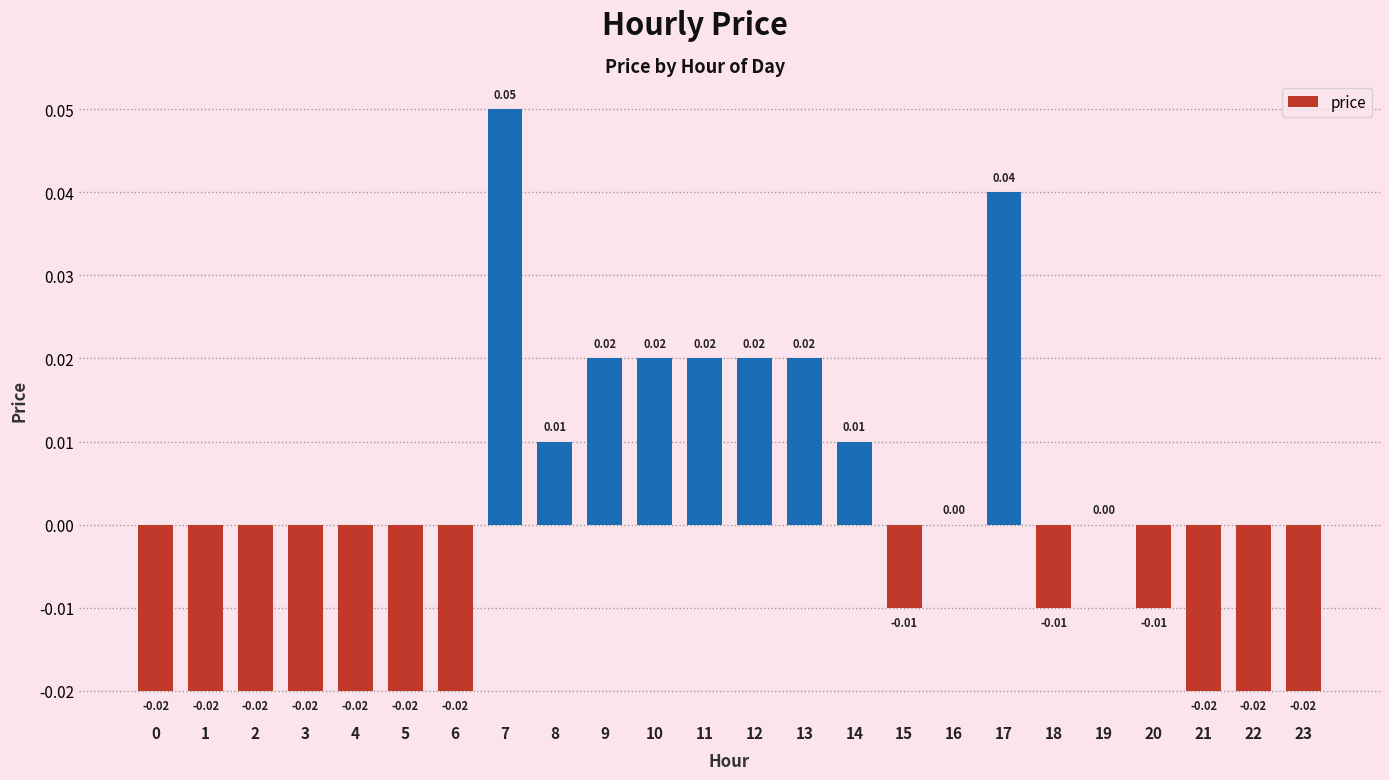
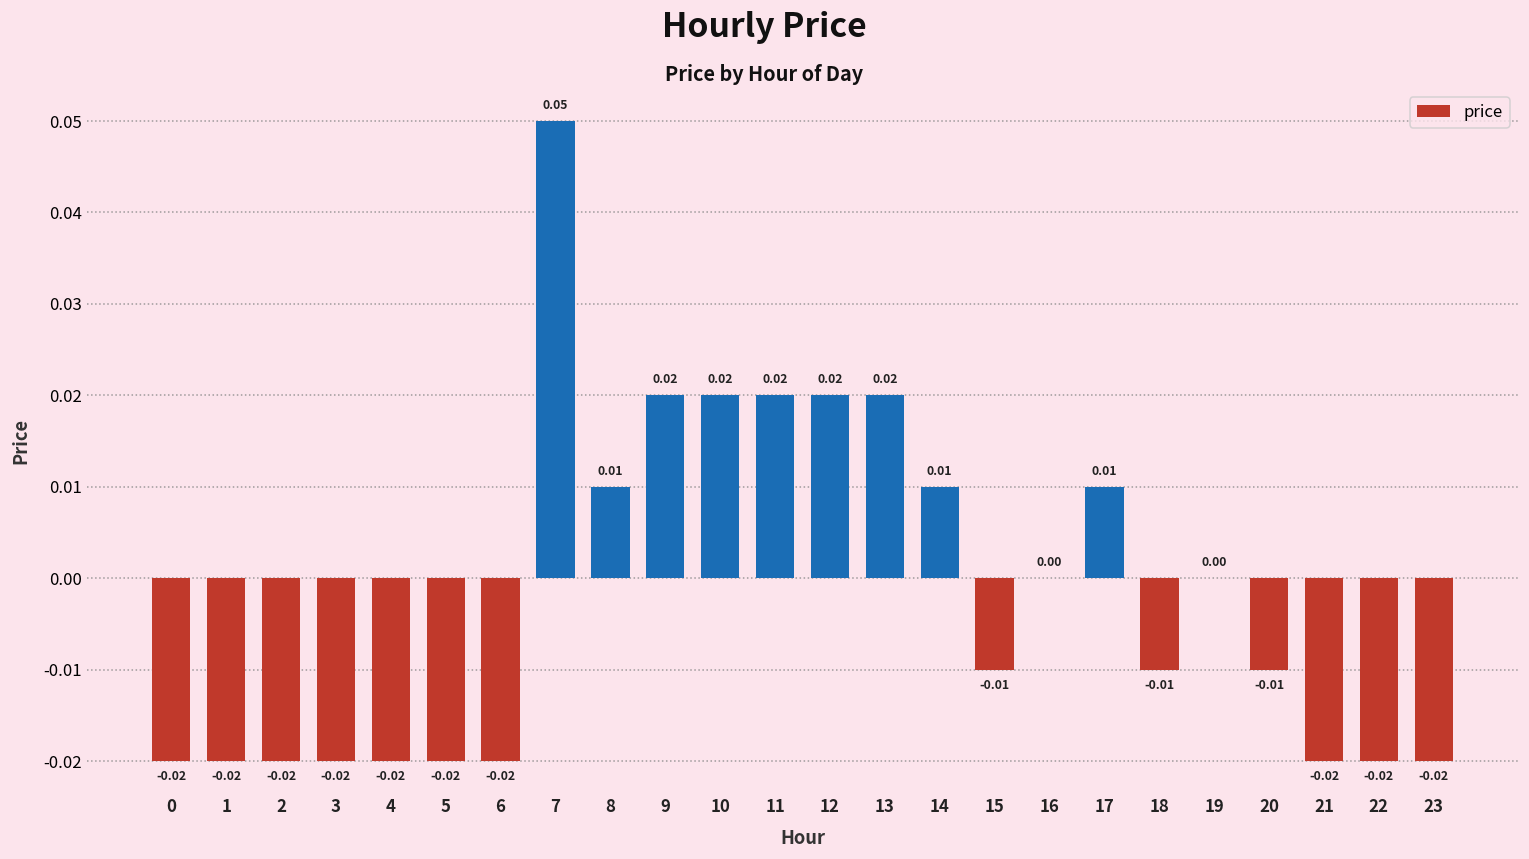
17: 0.04 -> 0.01
